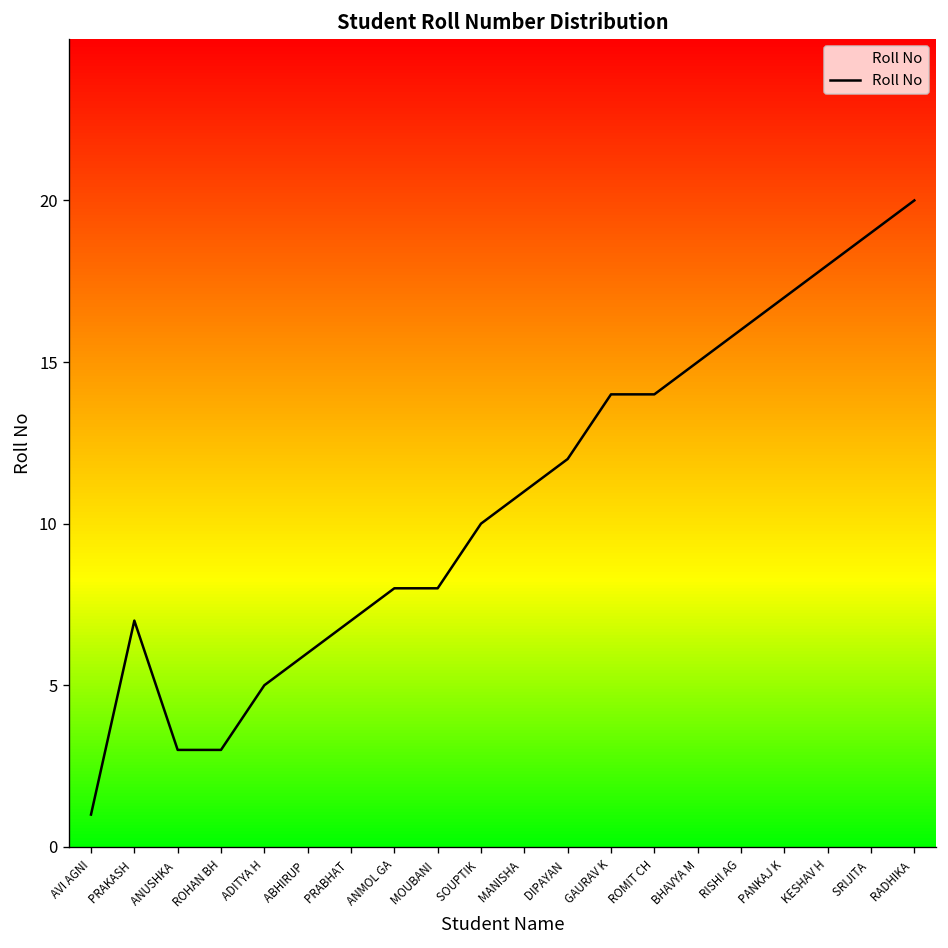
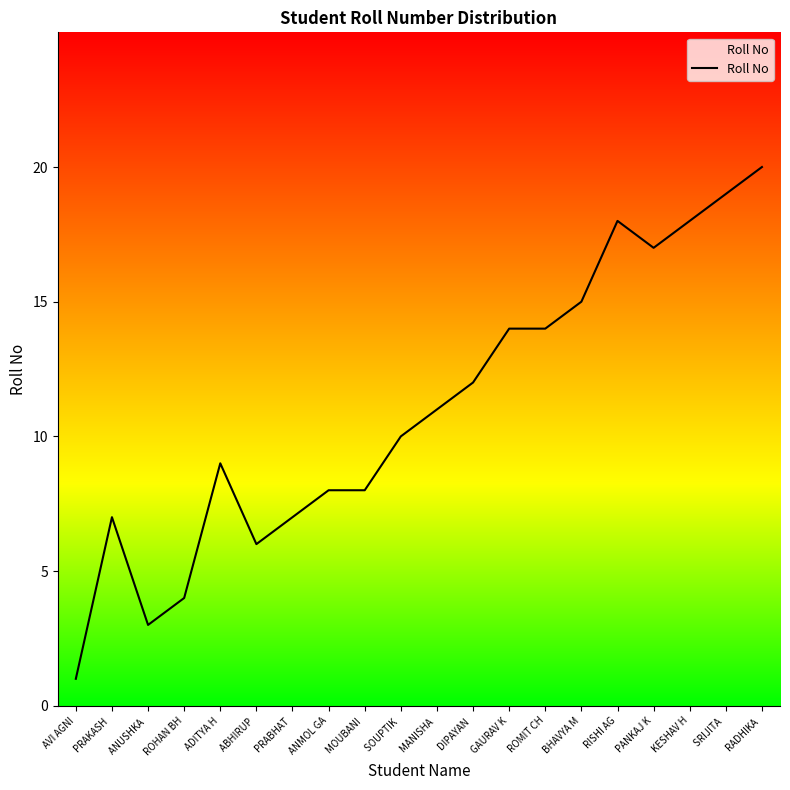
ROHAN BH: 3 -> 4
ADITYA H: 5 -> 9
RISHI AG: 16 -> 18
